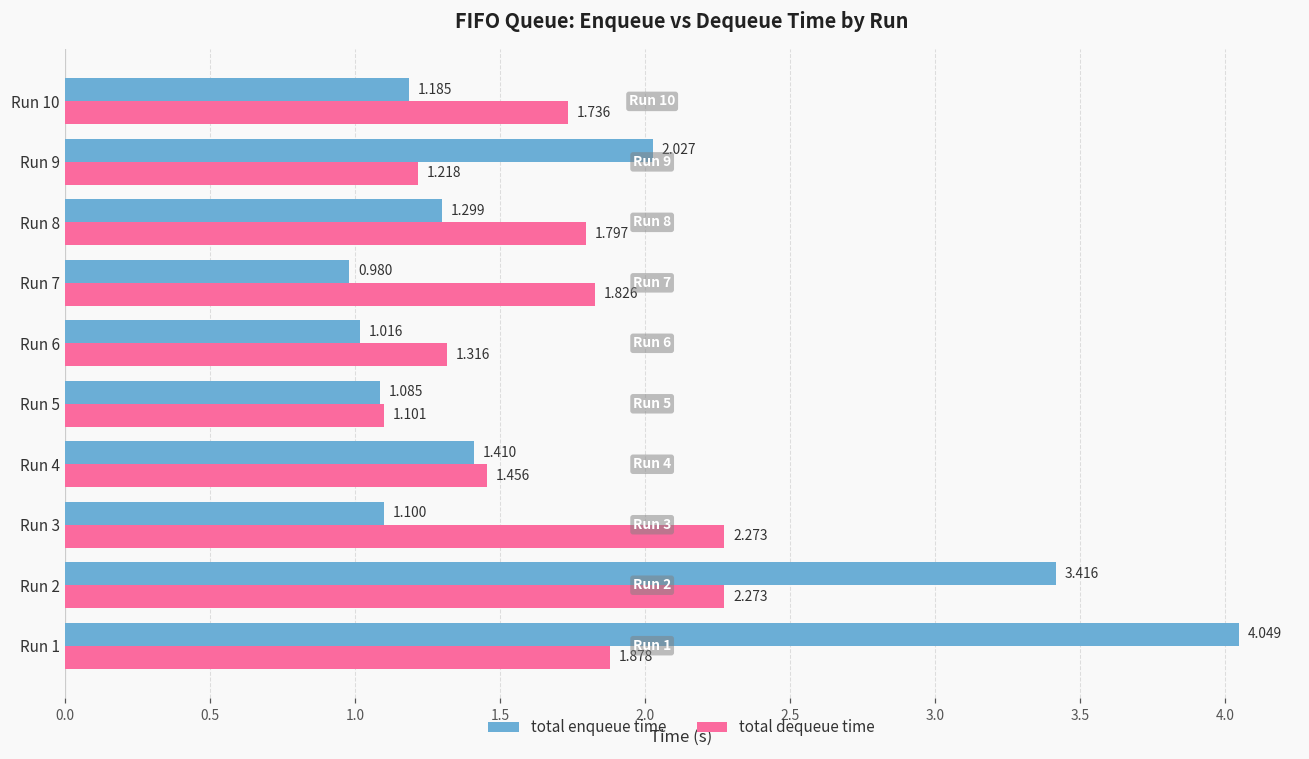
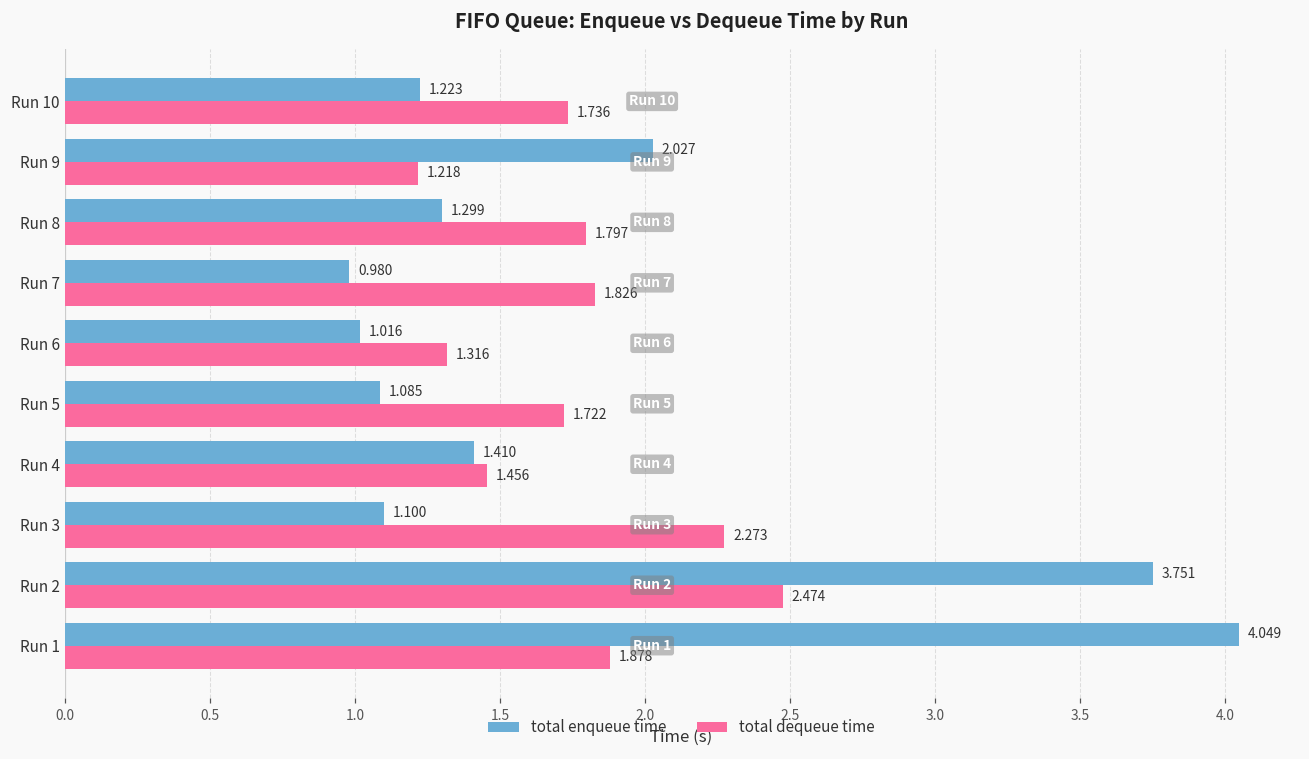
total enqueue time, Run 10: 1.185 -> 1.223
total dequeue time, Run 5: 1.101 -> 1.722
total enqueue time, Run 2: 3.416 -> 3.751
total dequeue time, Run 2: 2.273 -> 2.474
